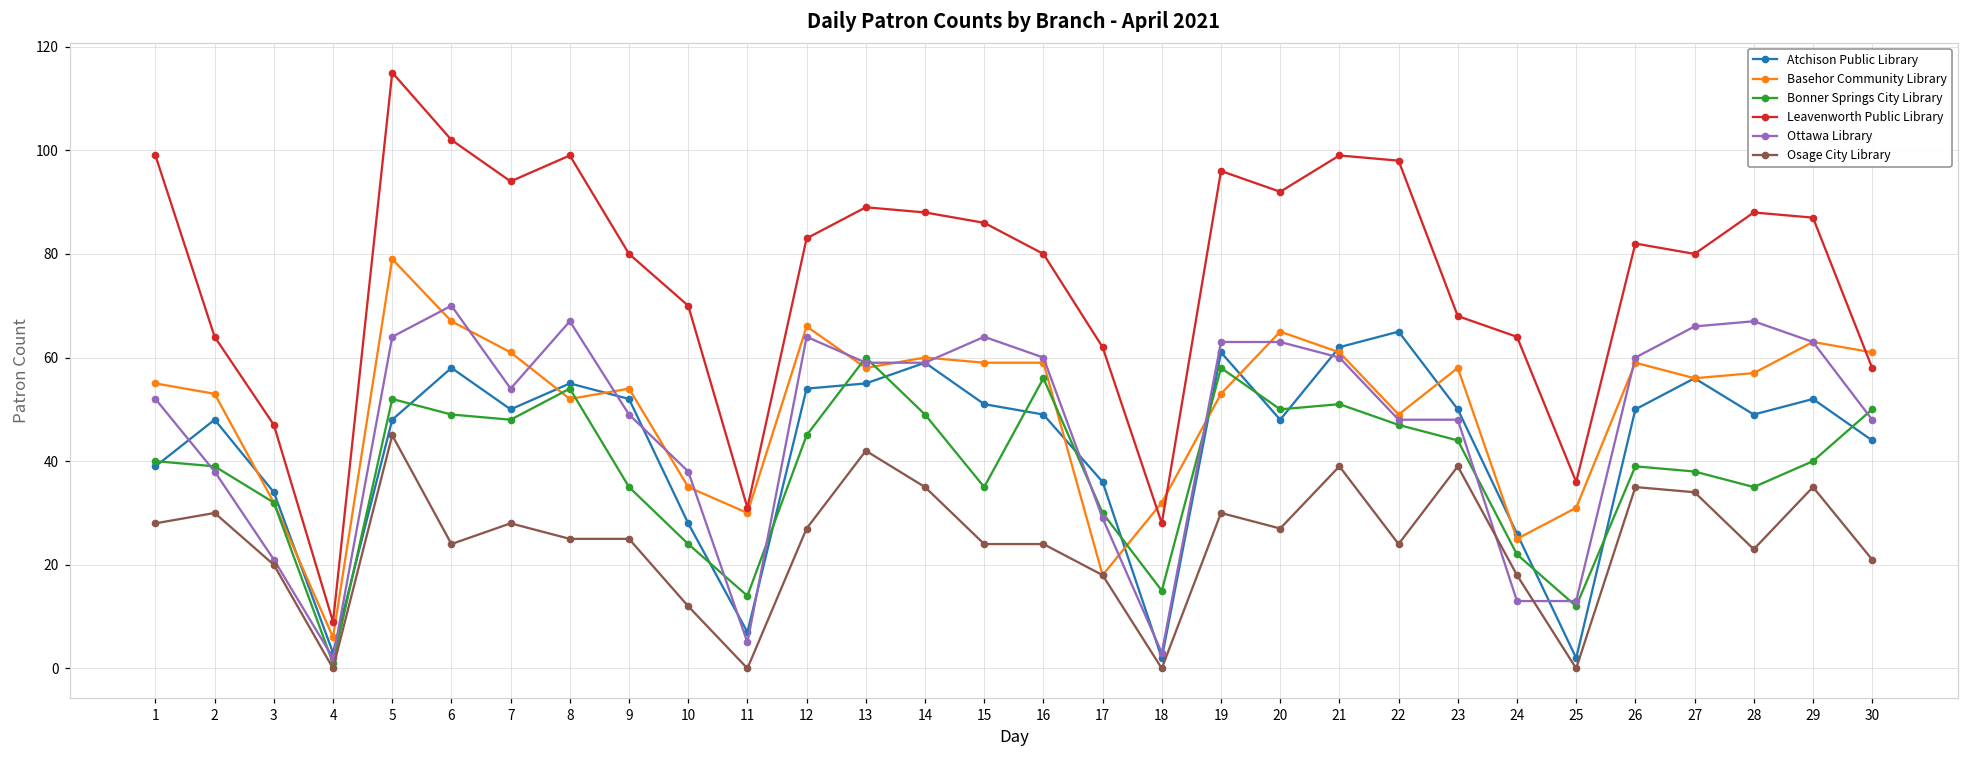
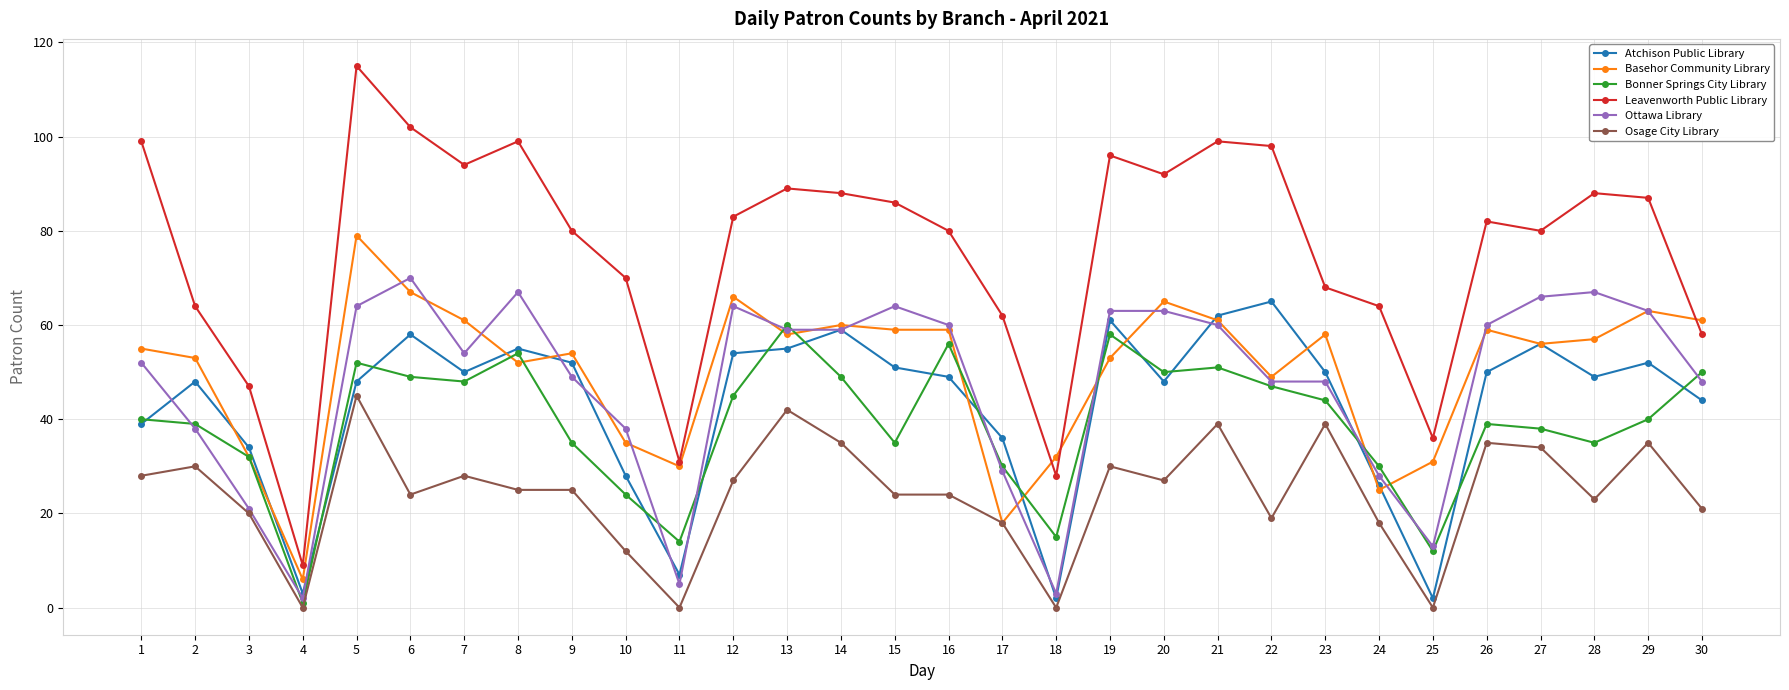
Osage City Library, 22: 24 -> 19
Bonner Springs City Library, 24: 22 -> 30
Ottawa Library, 24: 13 -> 28
